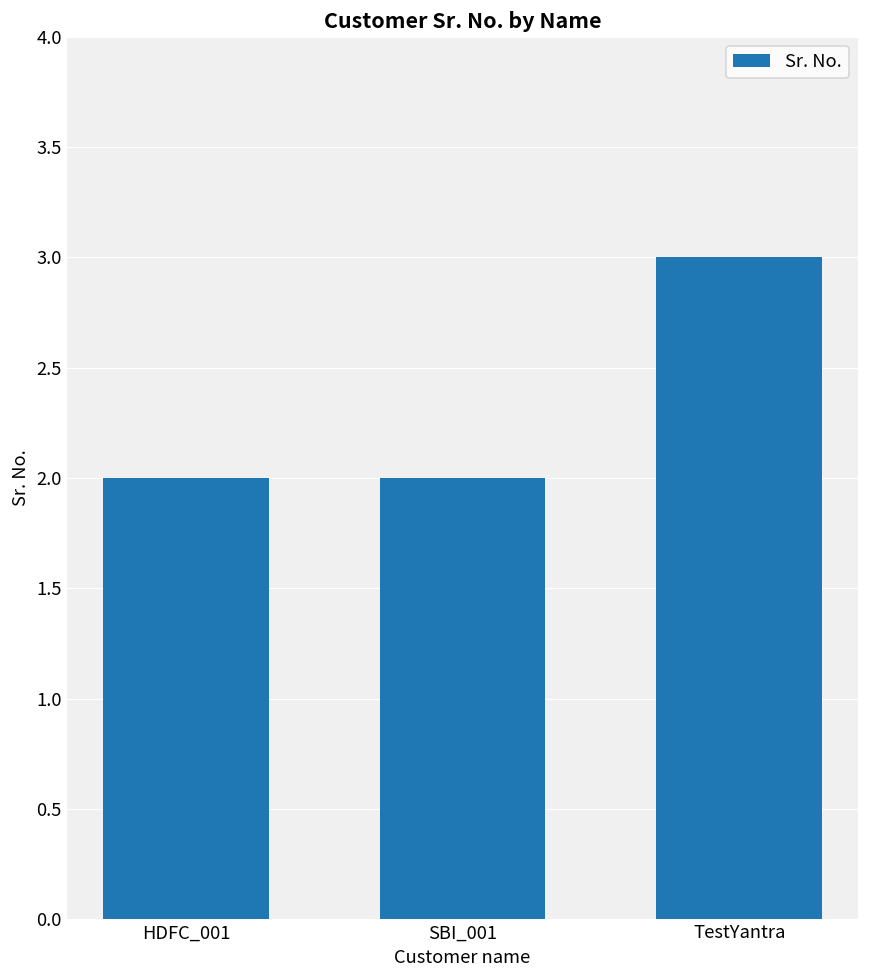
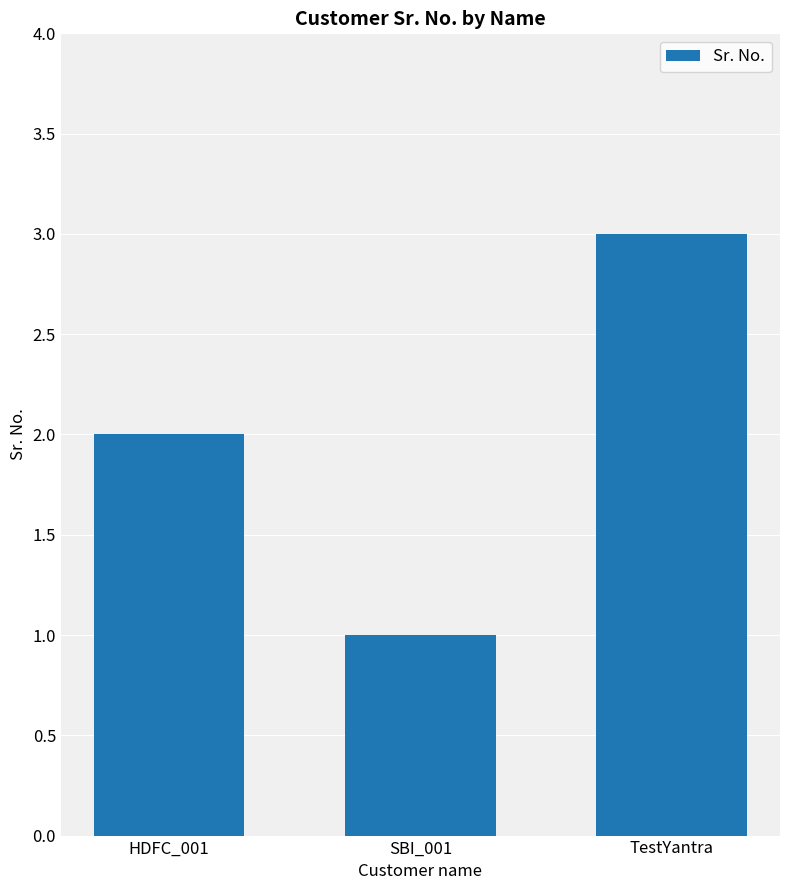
SBI_001: 2 -> 1
